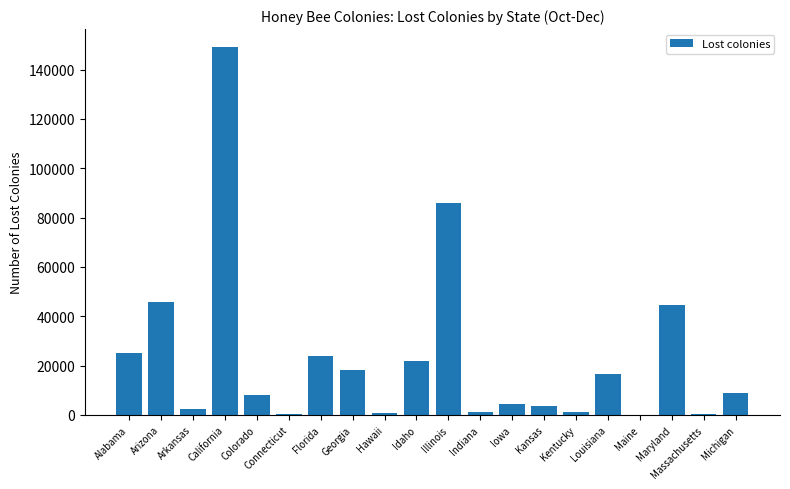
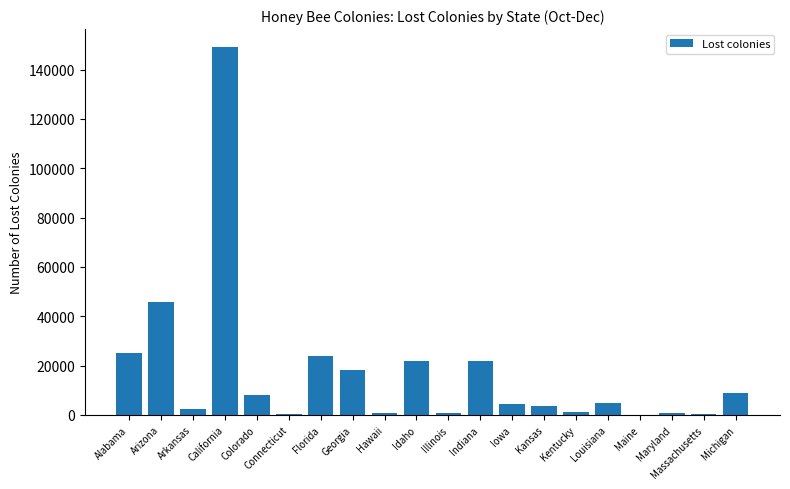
Illinois: 86000 -> 1000
Indiana: 1000 -> 22000
Louisiana: 17000 -> 5000
Maryland: 45000 -> 1000
